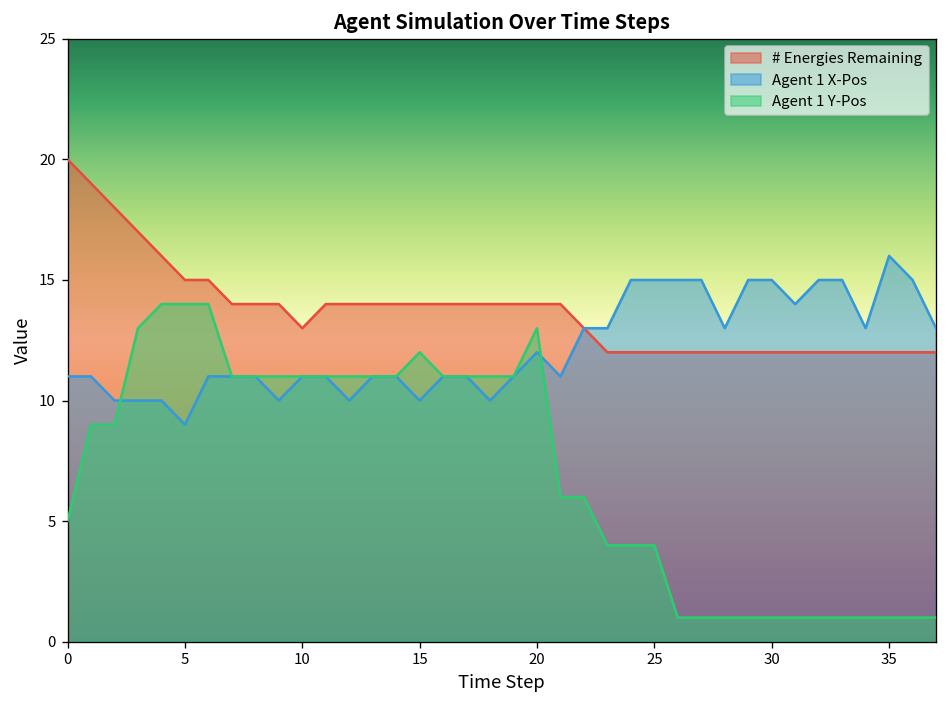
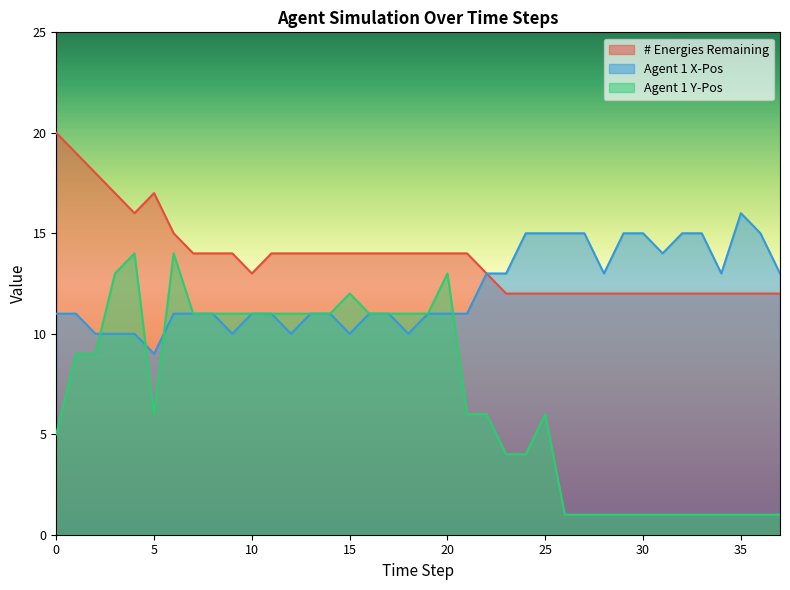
# Energies Remaining, 5: 15 -> 17
Agent 1 Y-Pos, 5: 14 -> 6
Agent 1 X-Pos, 20: 12 -> 11
Agent 1 Y-Pos, 25: 4 -> 6
